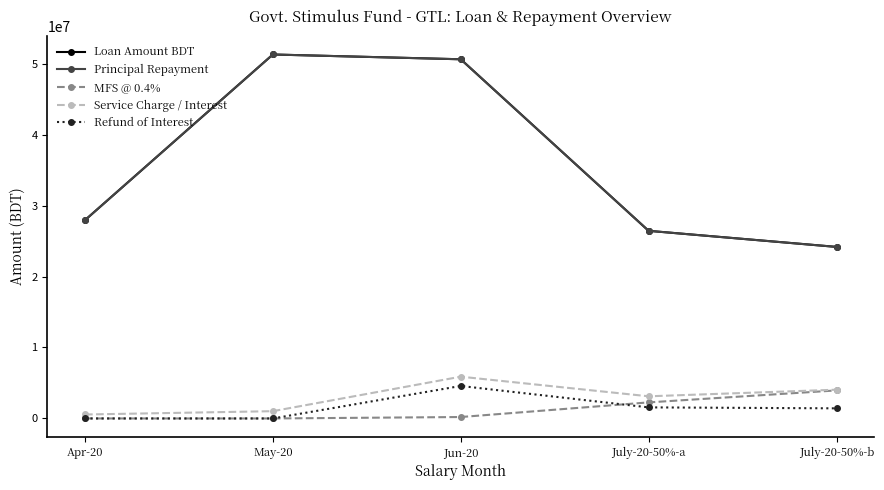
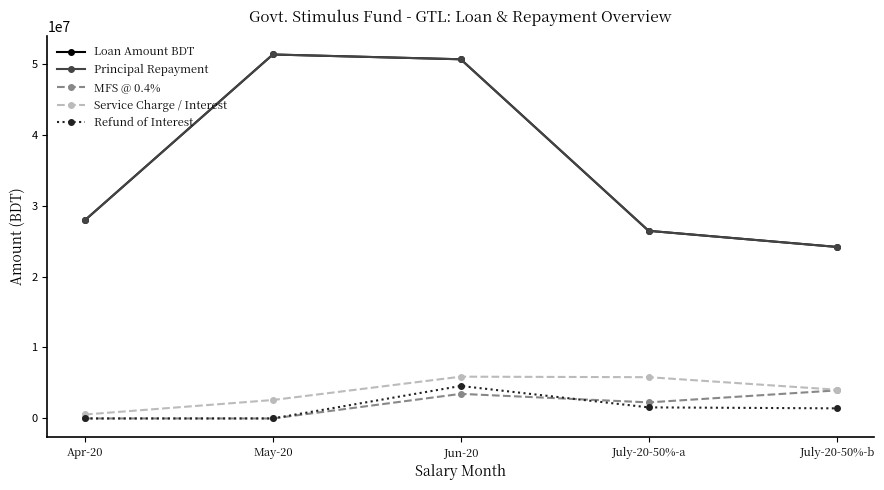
Service Charge / Interest, May-20: 1000000 -> 3000000
MFS @ 0.4%, Jun-20: 0 -> 3000000
Service Charge / Interest, July-20-50%-a: 3000000 -> 6000000
